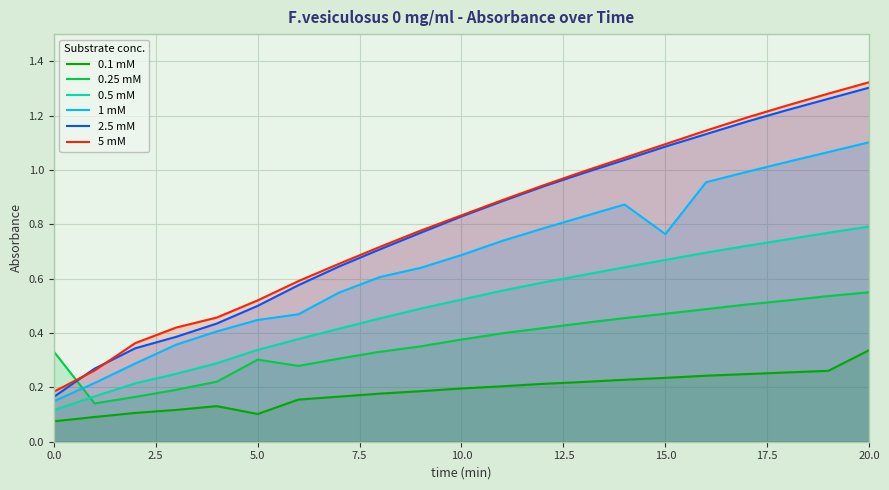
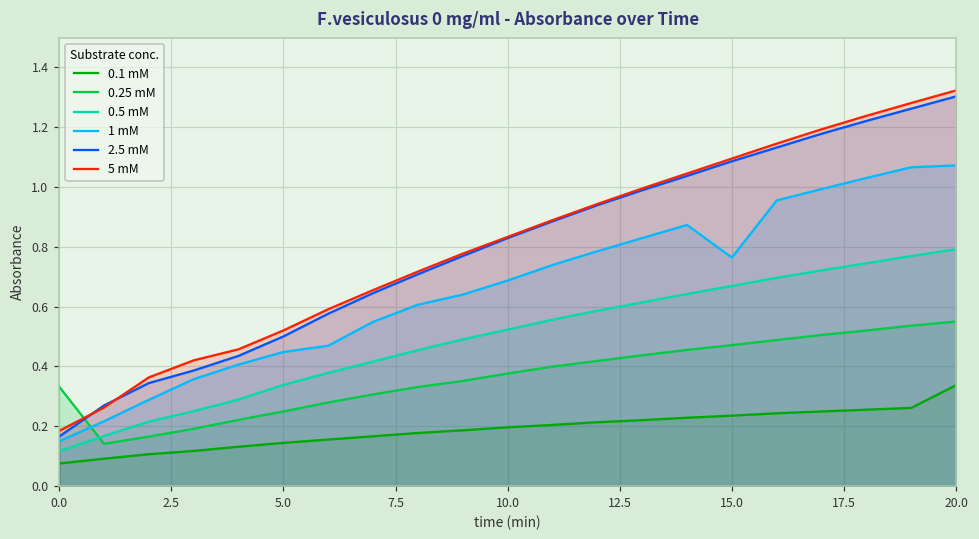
0.1 mM, 5.0: 0.10 -> 0.14
0.25 mM, 5.0: 0.30 -> 0.25
1 mM, 20.0: 1.10 -> 1.07
